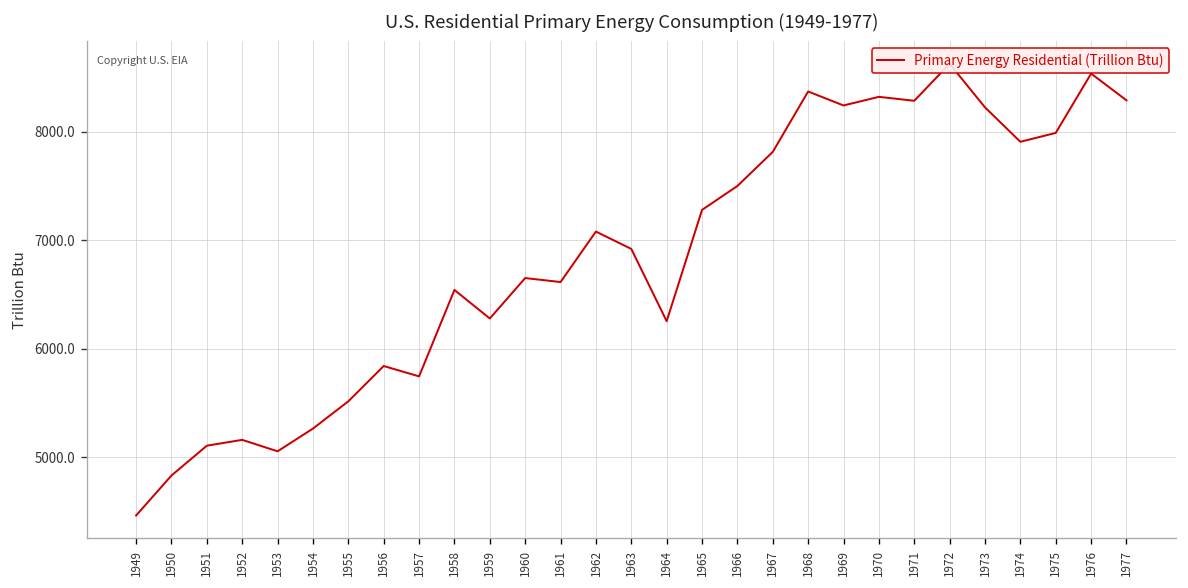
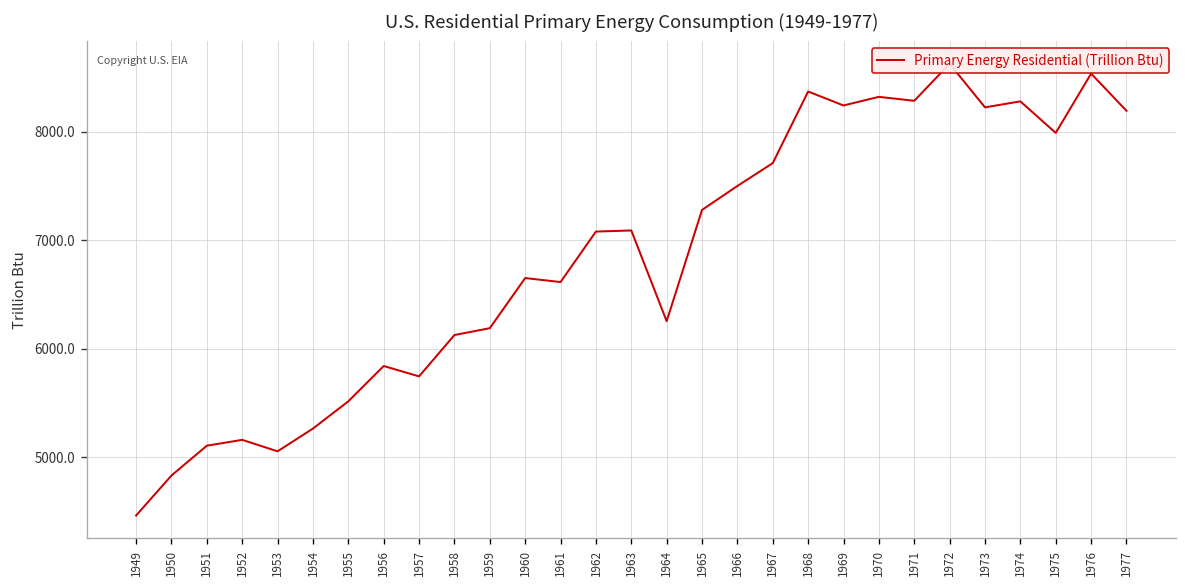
1958: 6500 -> 6100
1959: 6300 -> 6200
1963: 6900 -> 7100
1967: 7800 -> 7700
1974: 7900 -> 8300
1977: 8300 -> 8200
